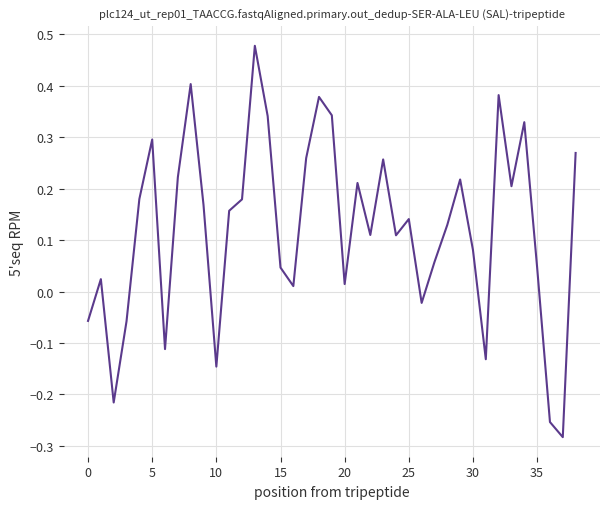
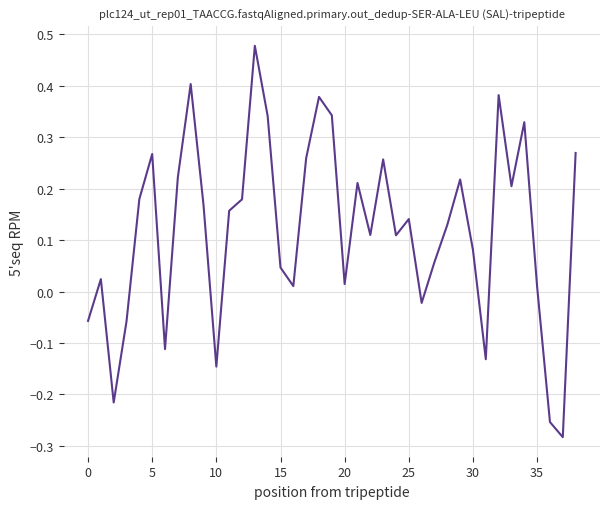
5: 0.30 -> 0.27
35: 0.05 -> 0.01
